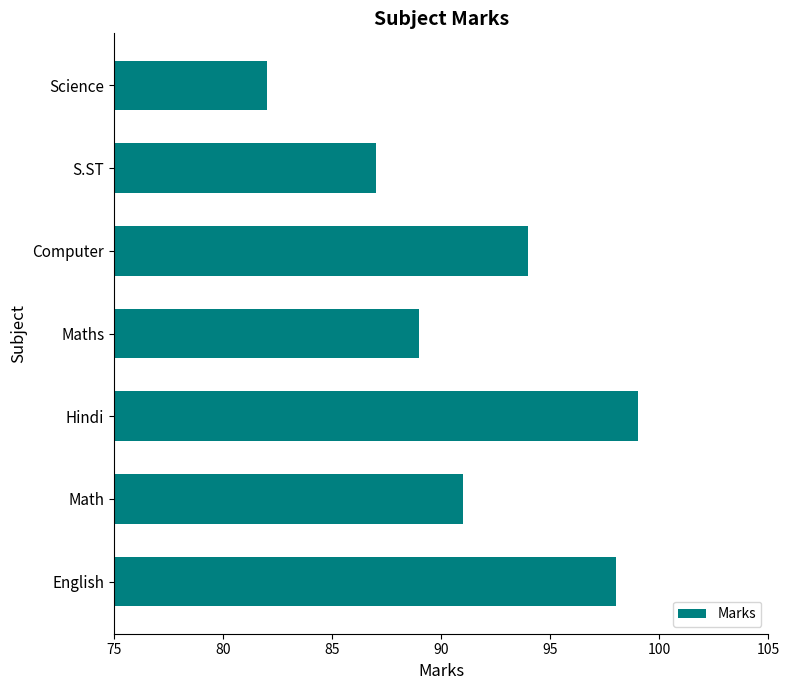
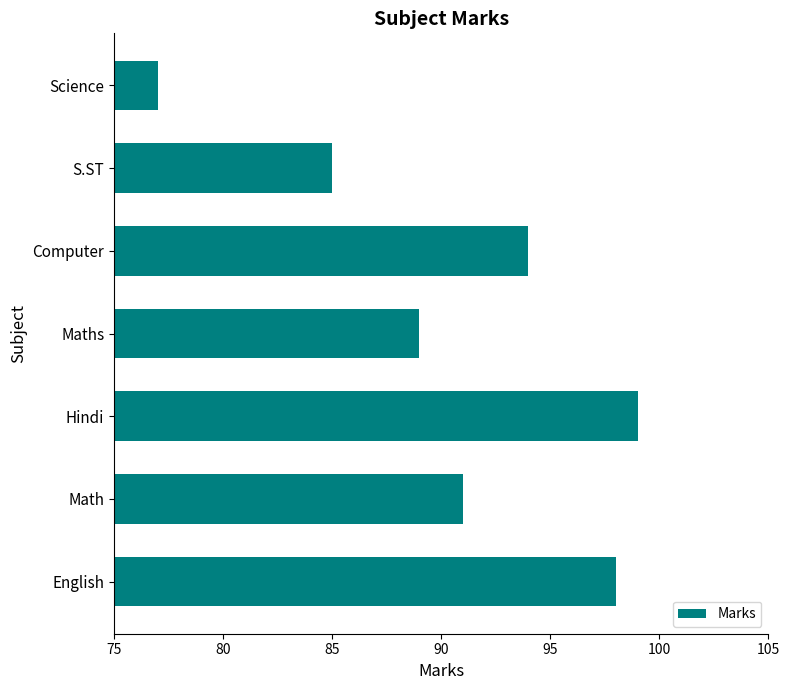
Science: 82 -> 77
S.ST: 87 -> 85
